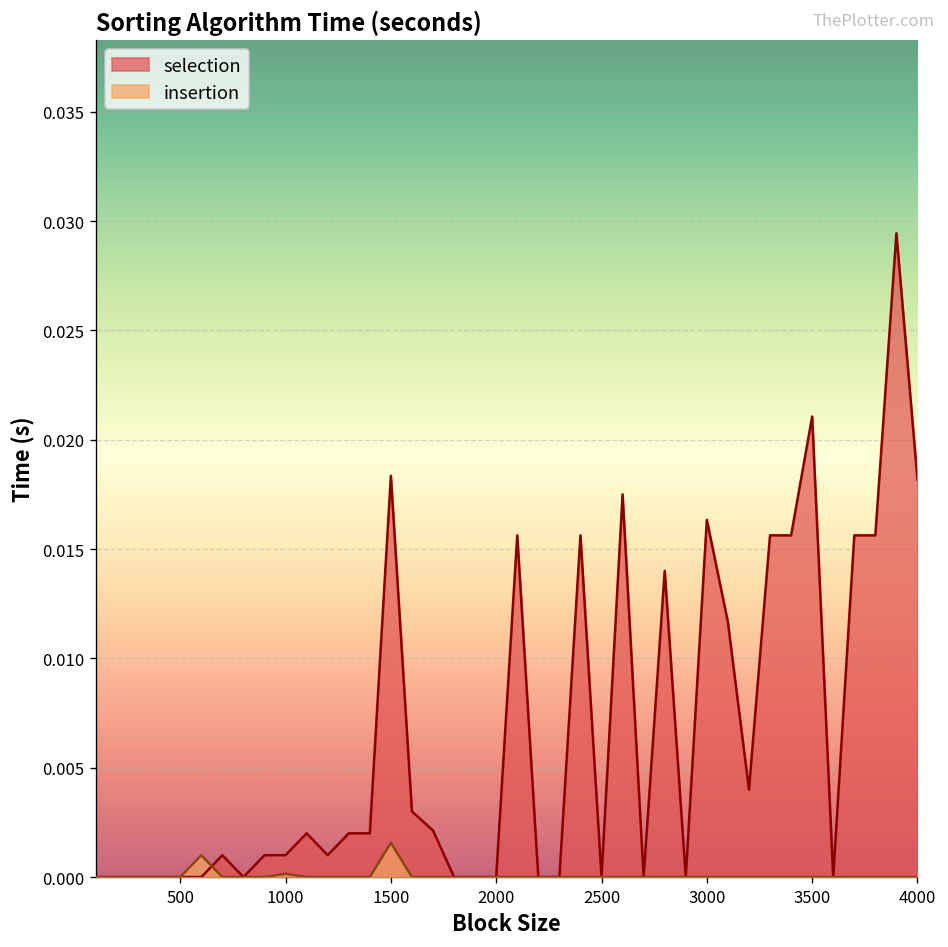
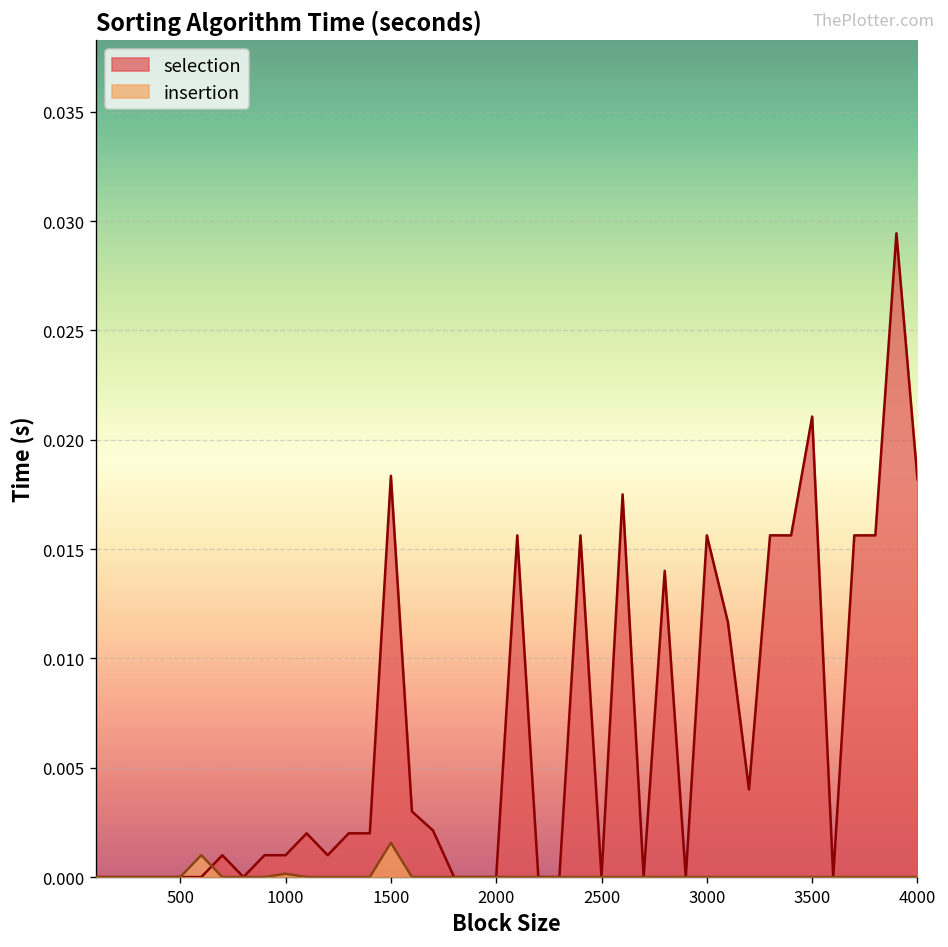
selection, 3000: 0.0163 -> 0.0156
